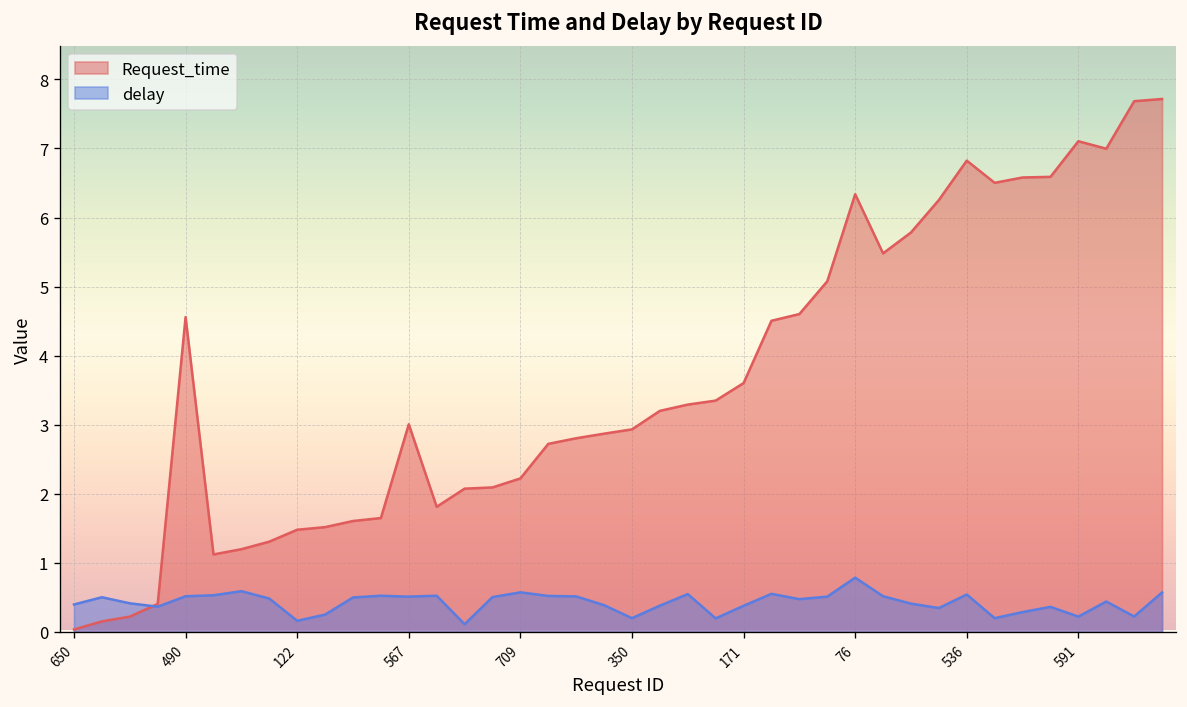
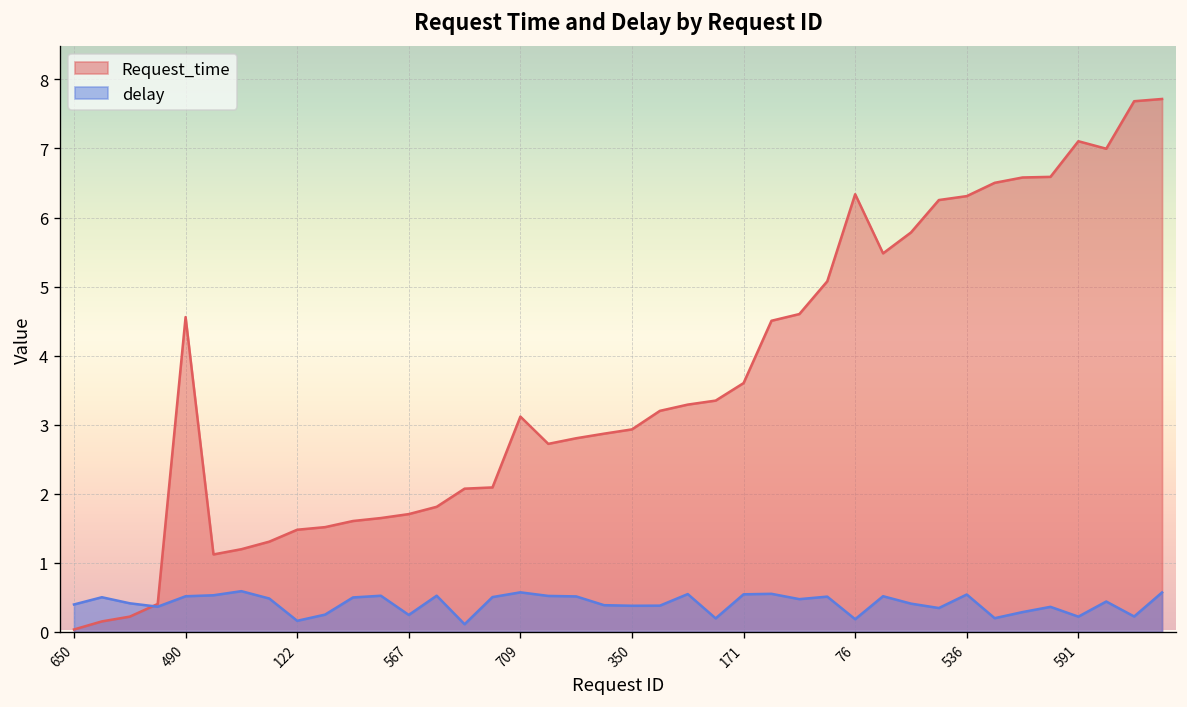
Request_time, 567: 3.0 -> 1.7
delay, 567: 0.5 -> 0.2
Request_time, 709: 2.2 -> 3.1
delay, 350: 0.2 -> 0.4
delay, 171: 0.4 -> 0.5
delay, 76: 0.8 -> 0.2
Request_time, 536: 6.8 -> 6.3
